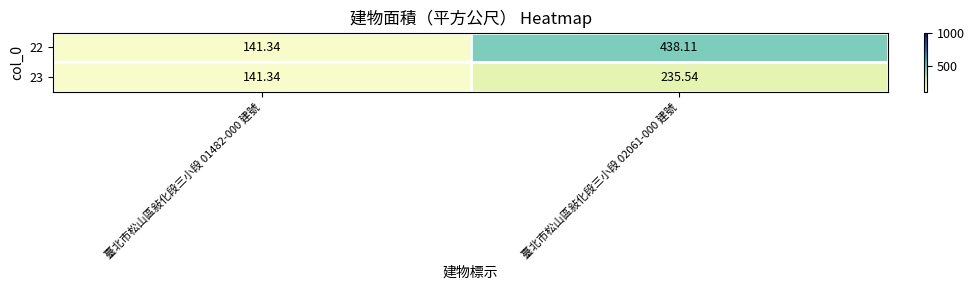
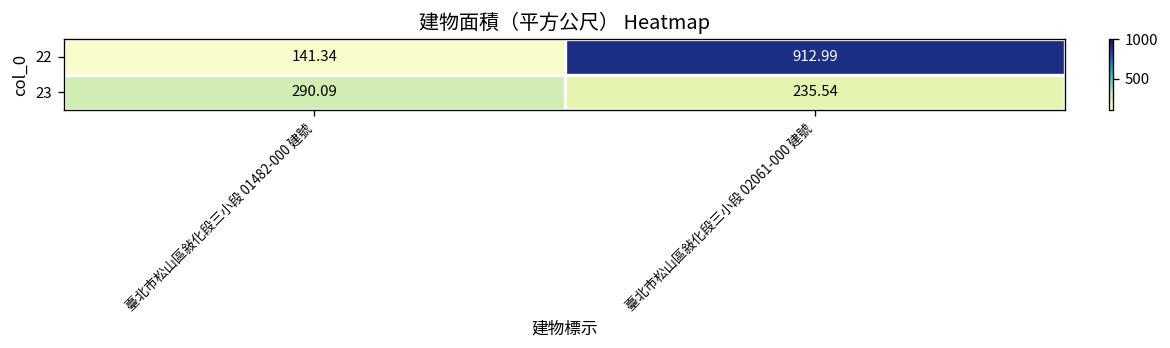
22, 臺北市松山區敍化段三小段 02061-000 建號: 438.11 -> 912.99
23, 臺北市松山區敍化段三小段 01482-000 建號: 141.34 -> 290.09
